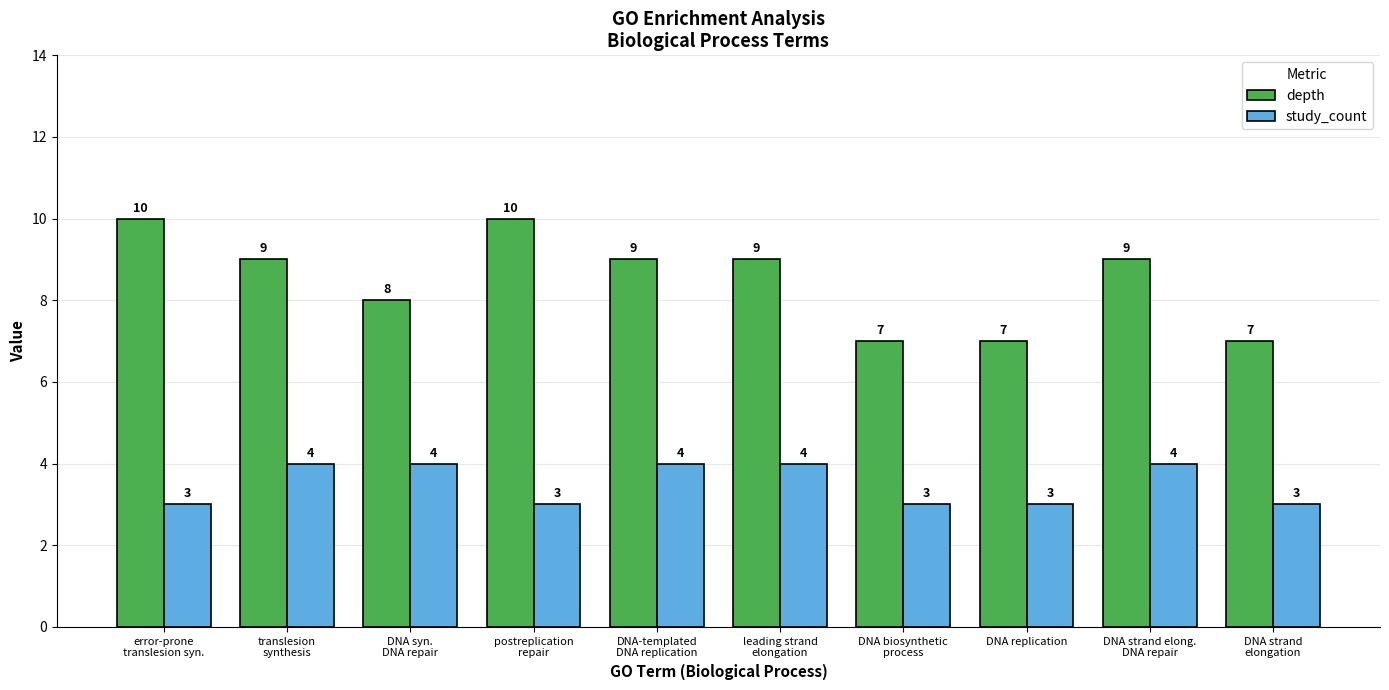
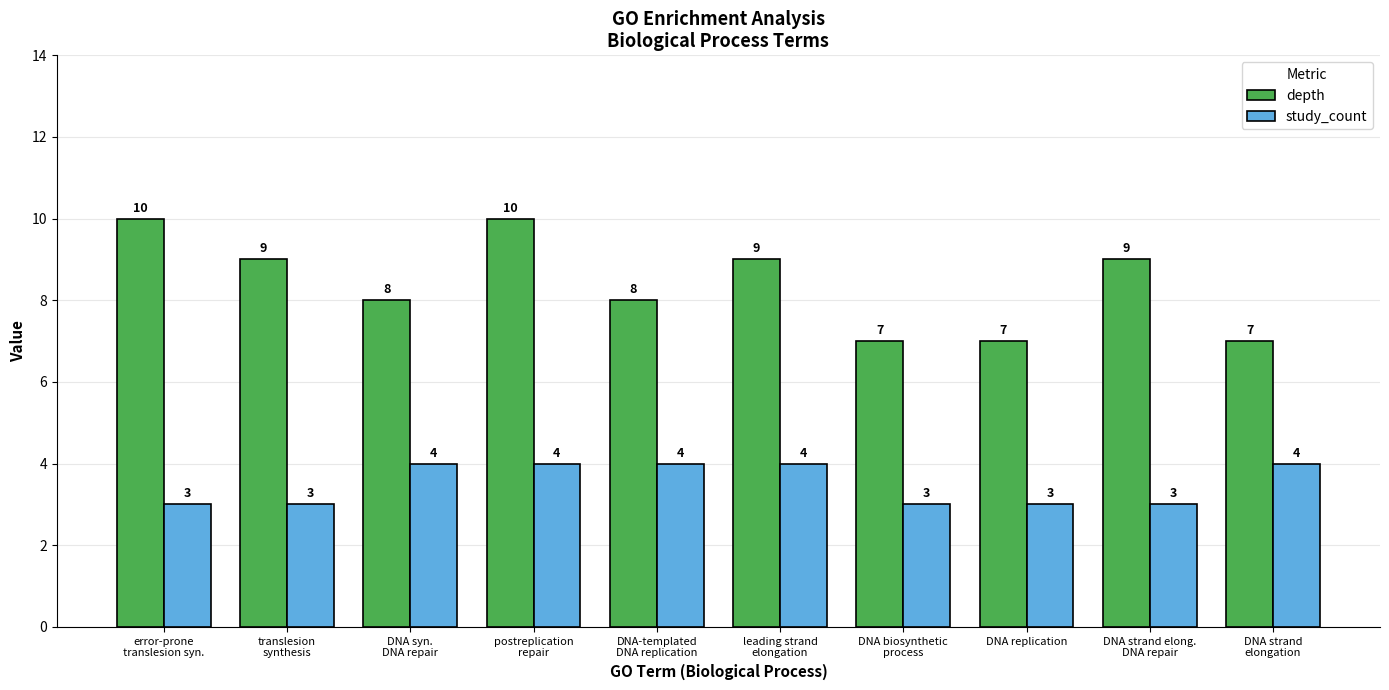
study_count, translesion synthesis: 4 -> 3
study_count, postreplication repair: 3 -> 4
depth, DNA-templated DNA replication: 9 -> 8
study_count, DNA strand elong. DNA repair: 4 -> 3
study_count, DNA strand elongation: 3 -> 4
